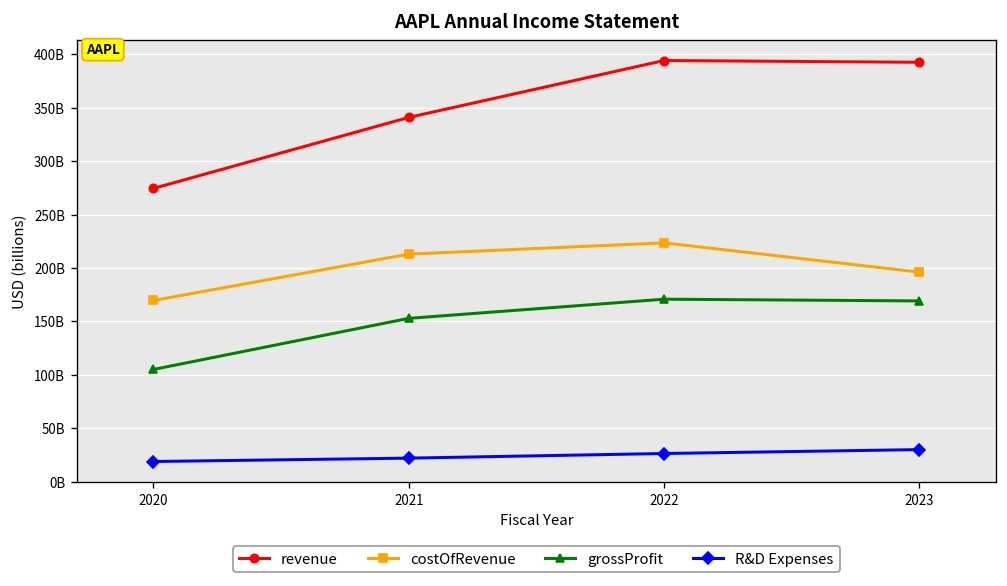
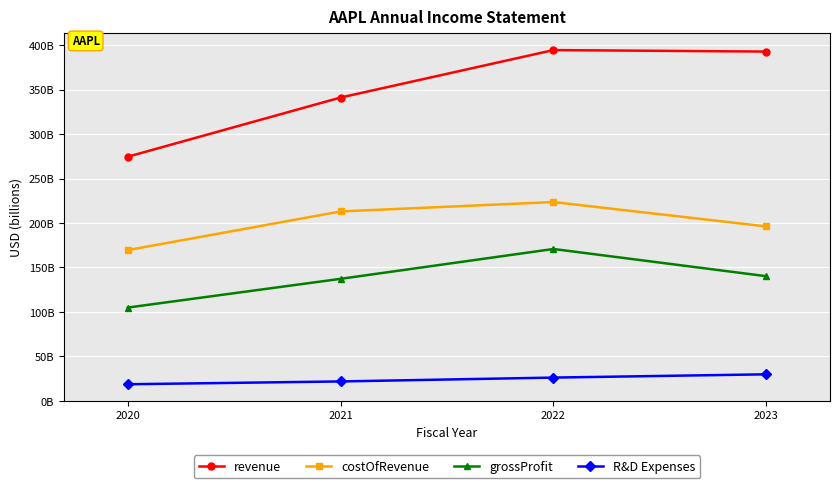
grossProfit, 2021: 150000000000 -> 140000000000
grossProfit, 2023: 170000000000 -> 140000000000
